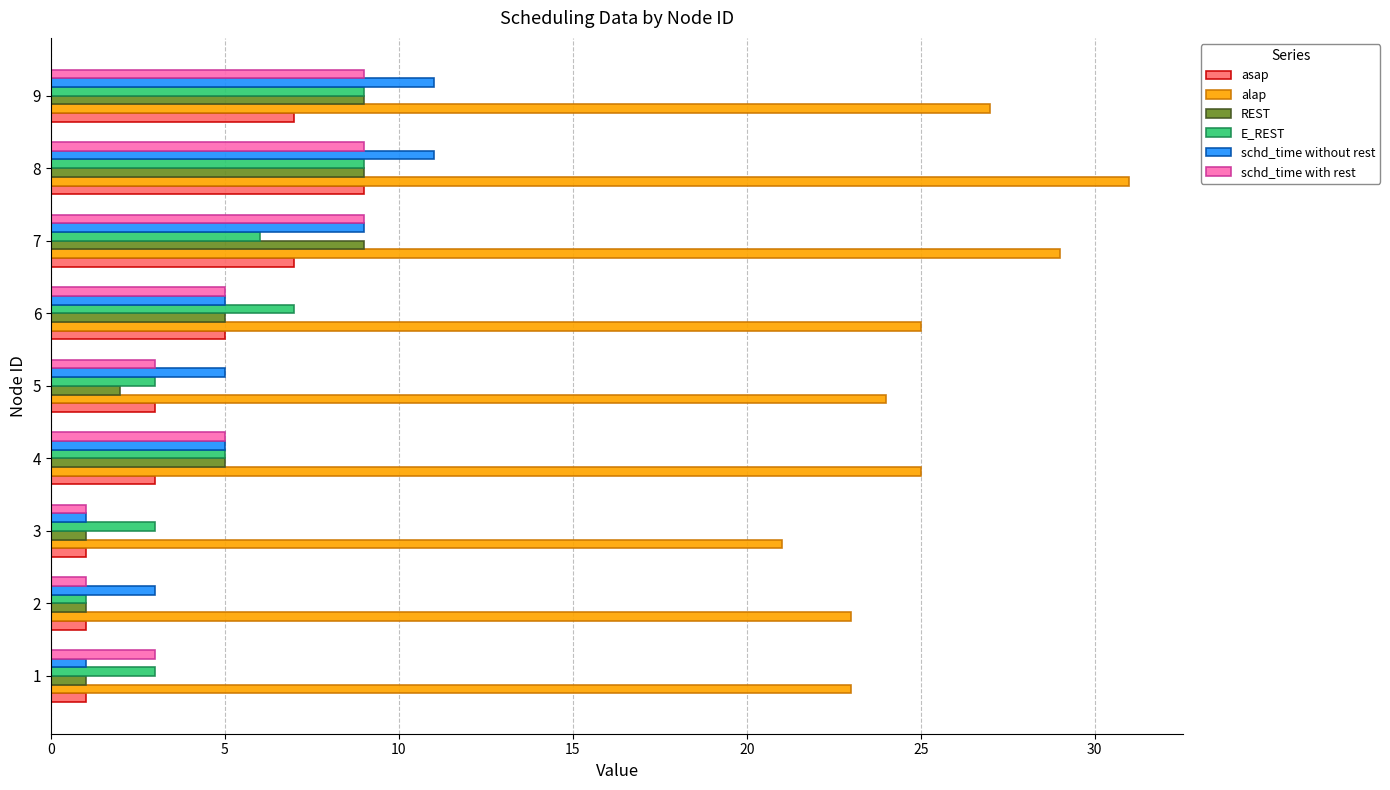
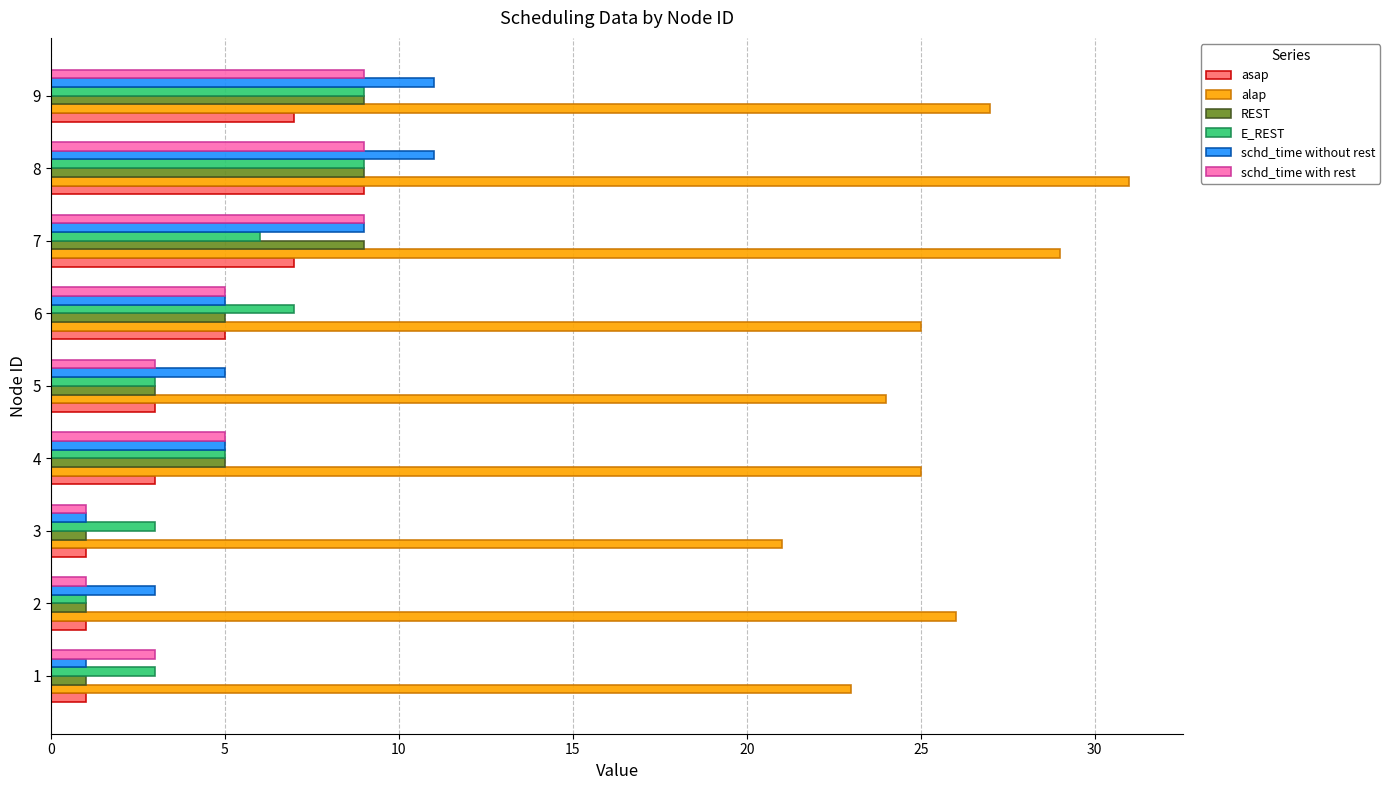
REST, 5: 2 -> 3
alap, 2: 23 -> 26
